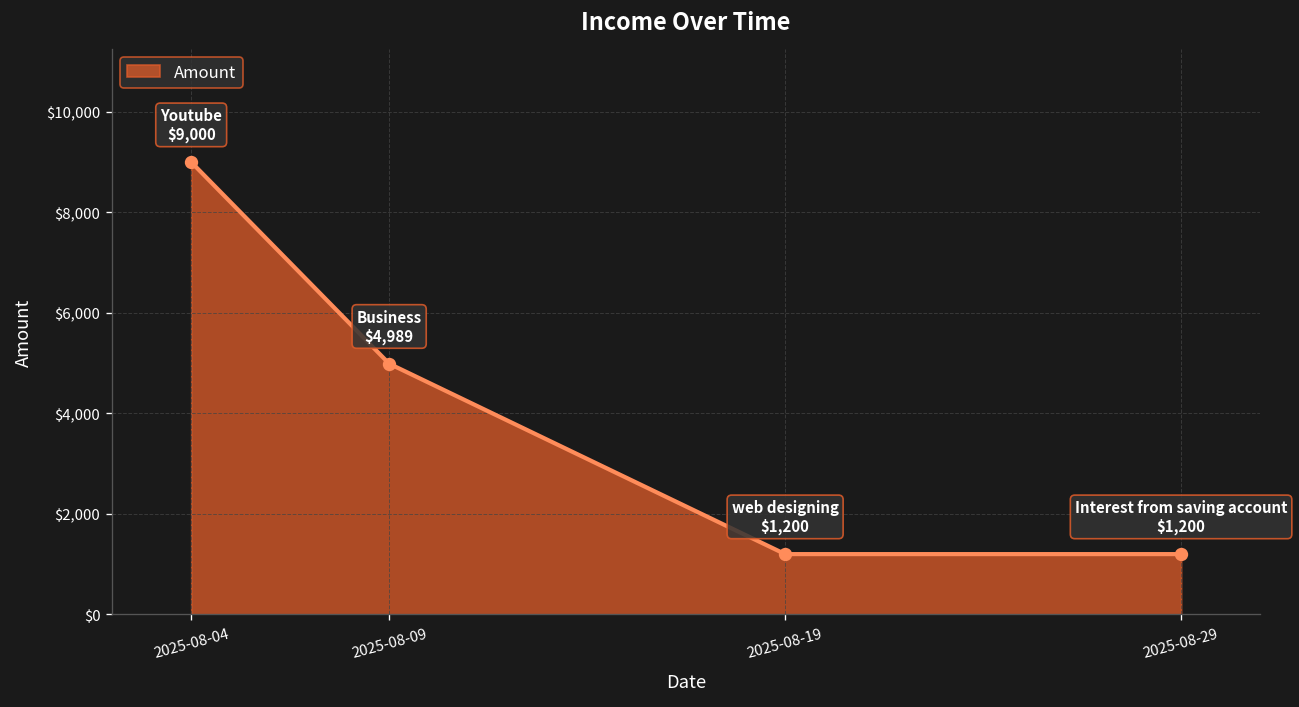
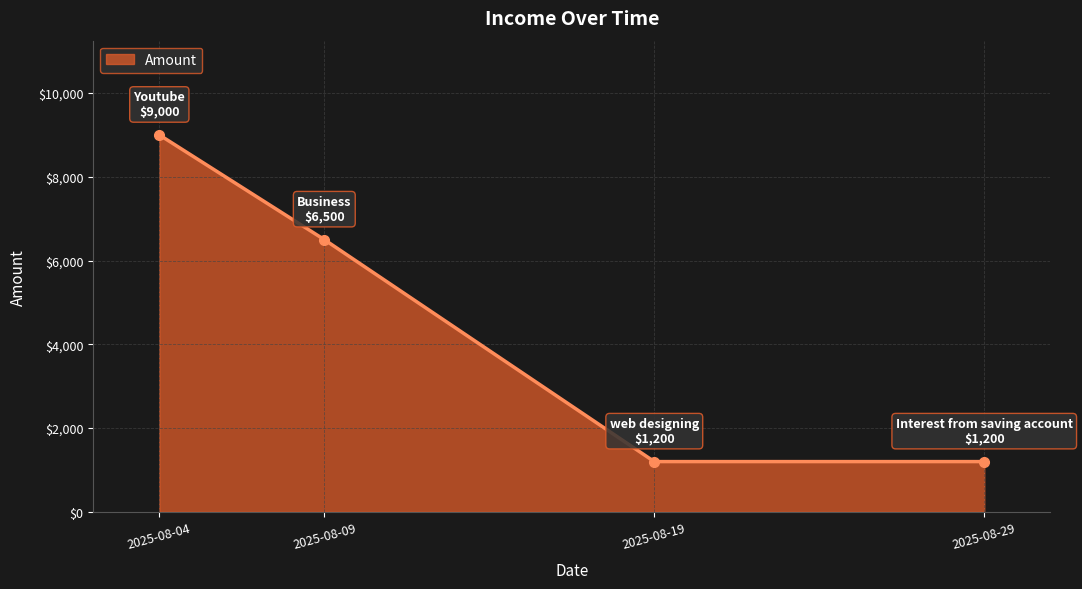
2025-08-09: $4,989 -> $6,500
